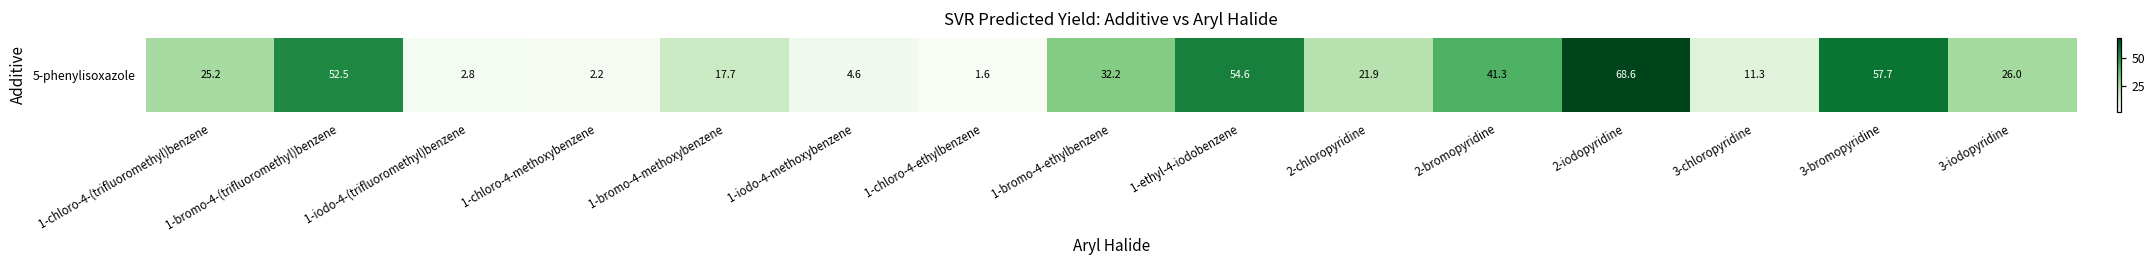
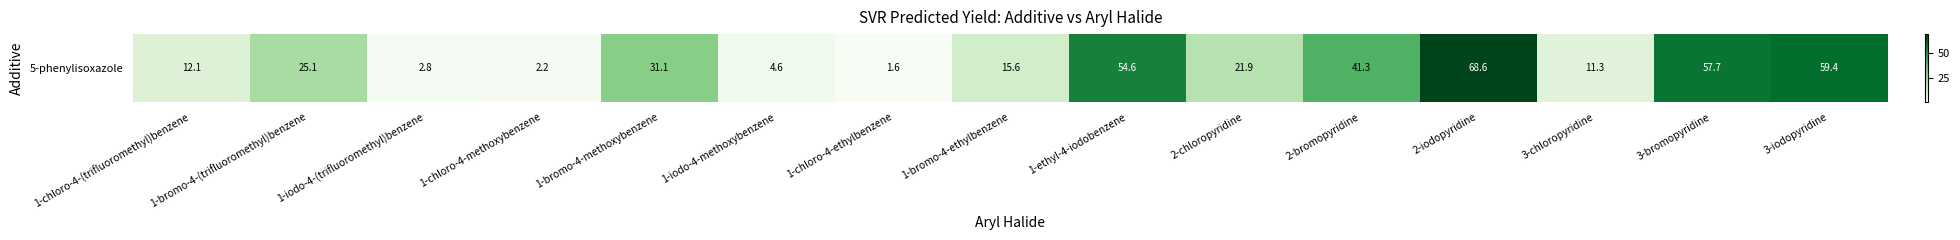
5-phenylisoxazole, 1-chloro-4-(trifluoromethyl)benzene: 25.2 -> 12.1
5-phenylisoxazole, 1-bromo-4-(trifluoromethyl)benzene: 52.5 -> 25.1
5-phenylisoxazole, 1-bromo-4-methoxybenzene: 17.7 -> 31.1
5-phenylisoxazole, 1-bromo-4-ethylbenzene: 32.2 -> 15.6
5-phenylisoxazole, 3-iodopyridine: 26.0 -> 59.4
